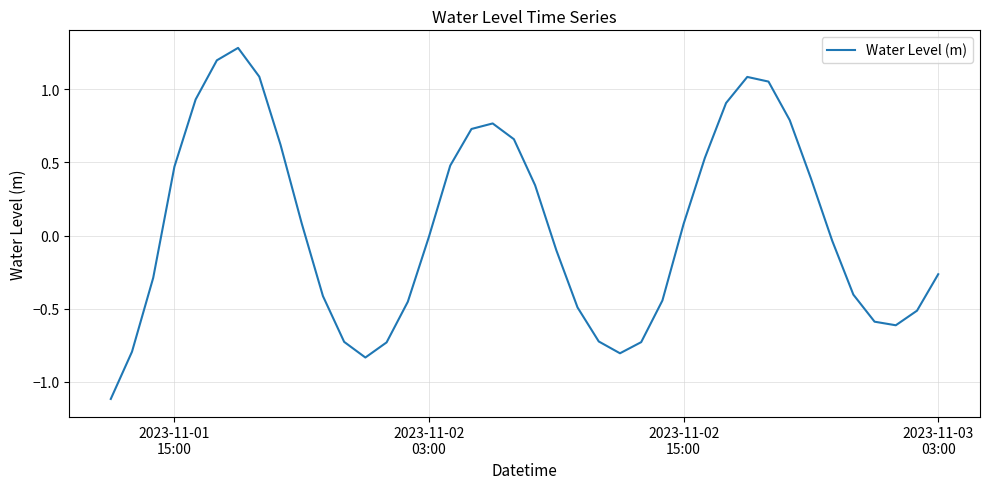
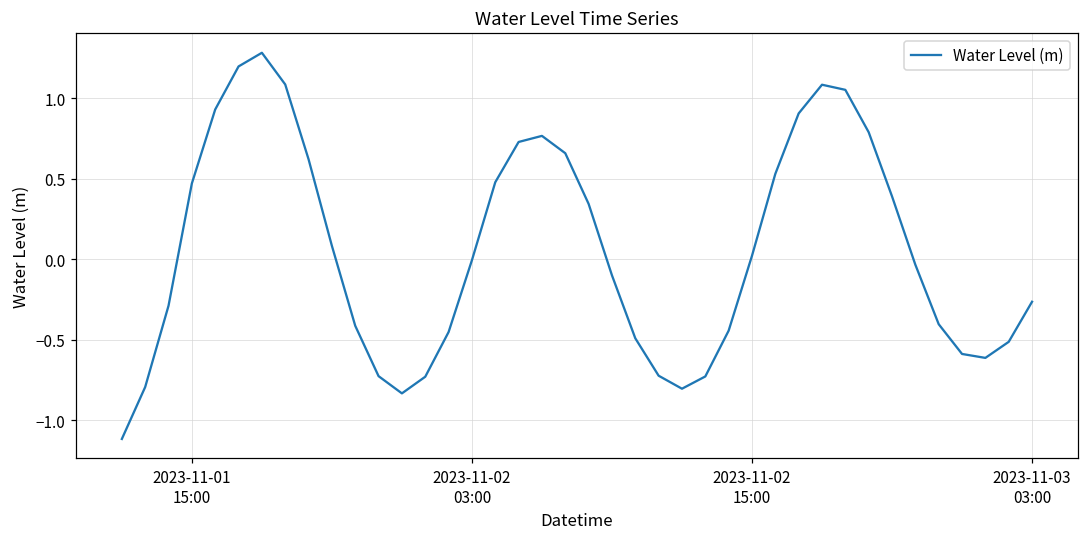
2023-11-02 15:00: 0.08 -> 0.02
